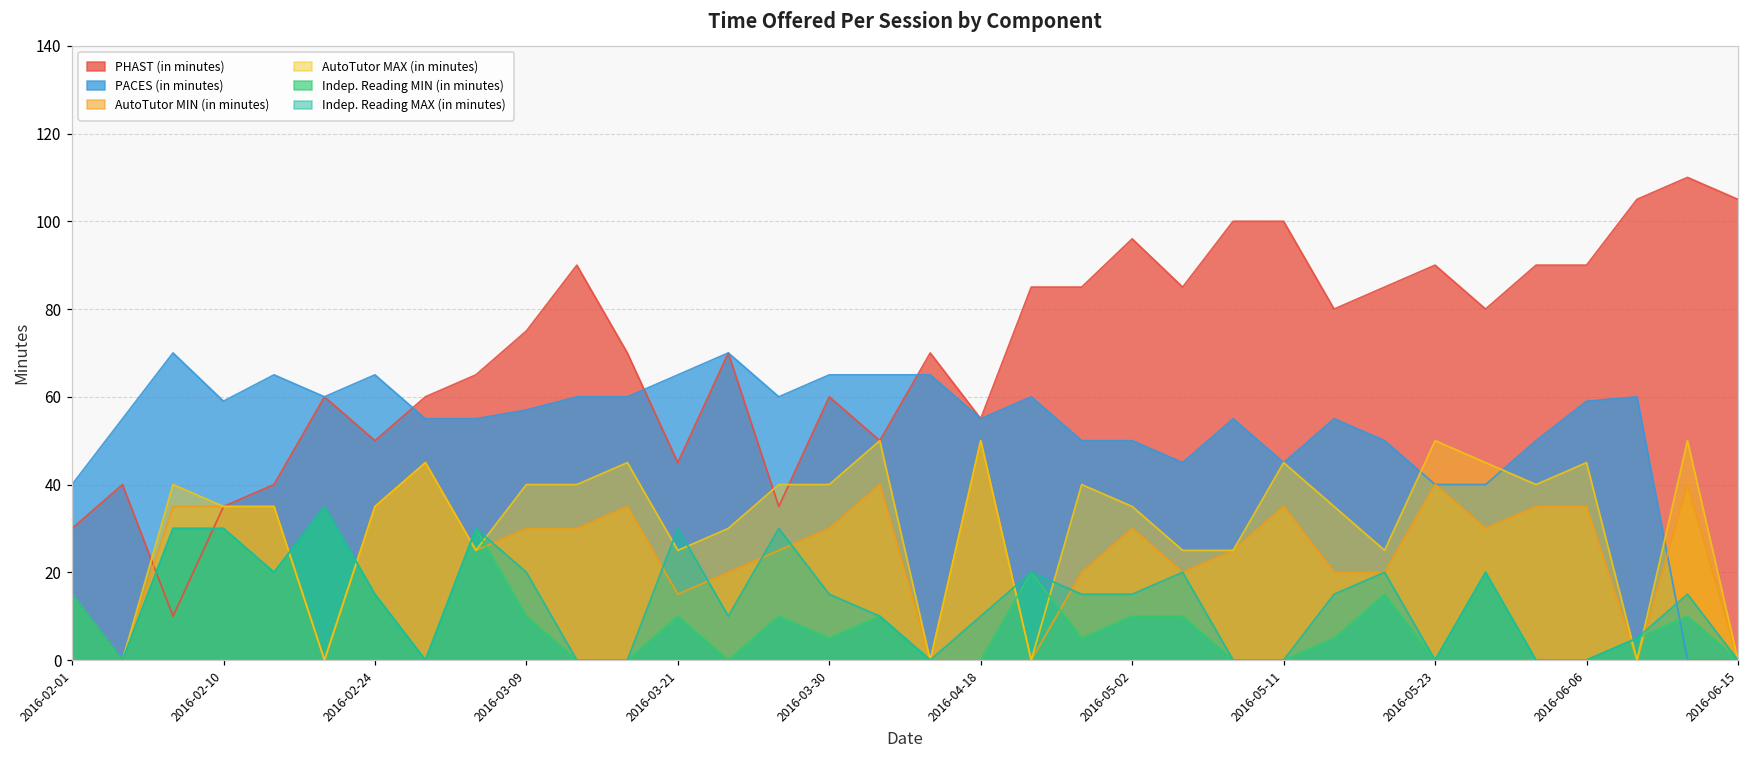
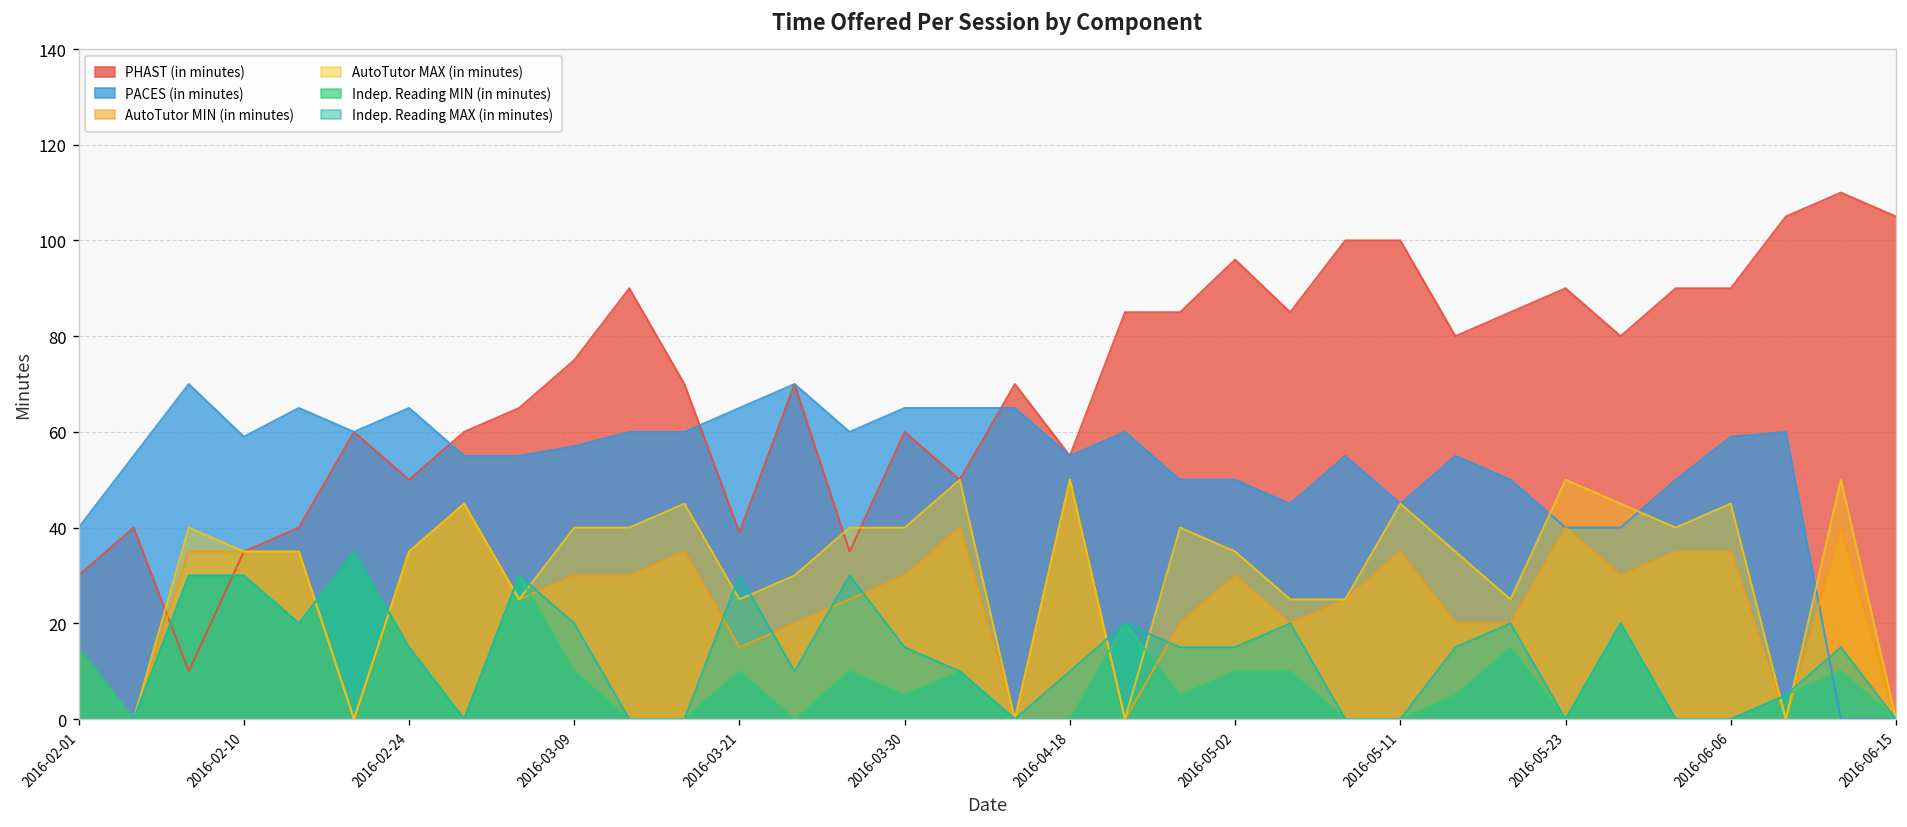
PHAST (in minutes), 2016-03-21: 45 -> 39
